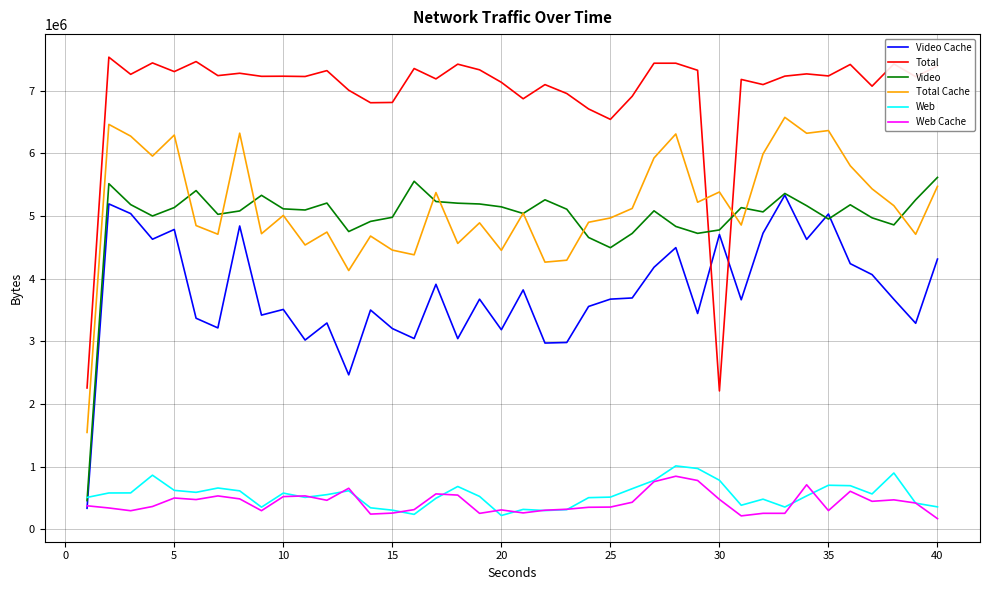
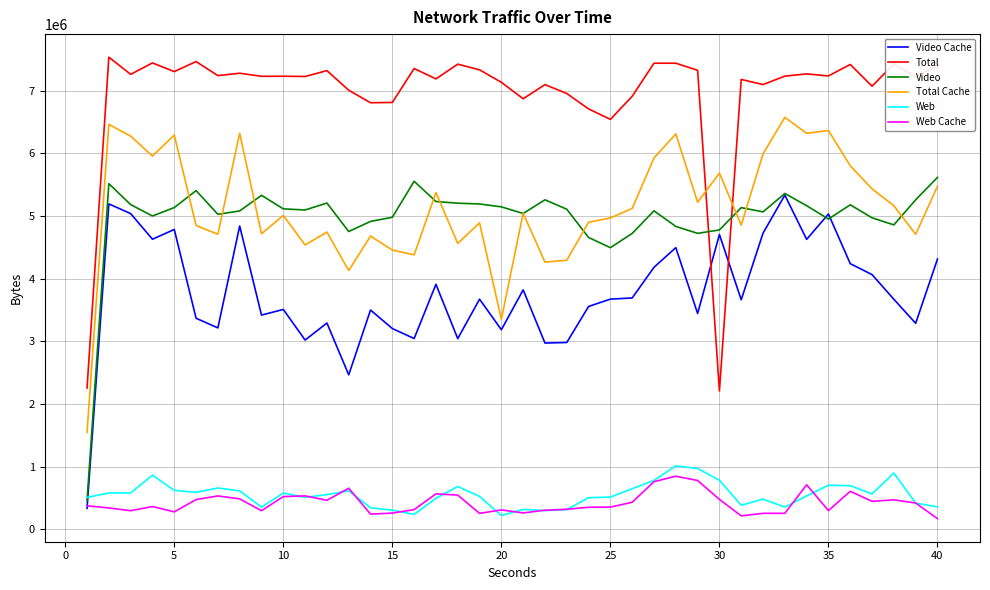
Web Cache, 5: 500000 -> 300000
Total Cache, 20: 4500000 -> 3400000
Total Cache, 30: 5400000 -> 5700000
